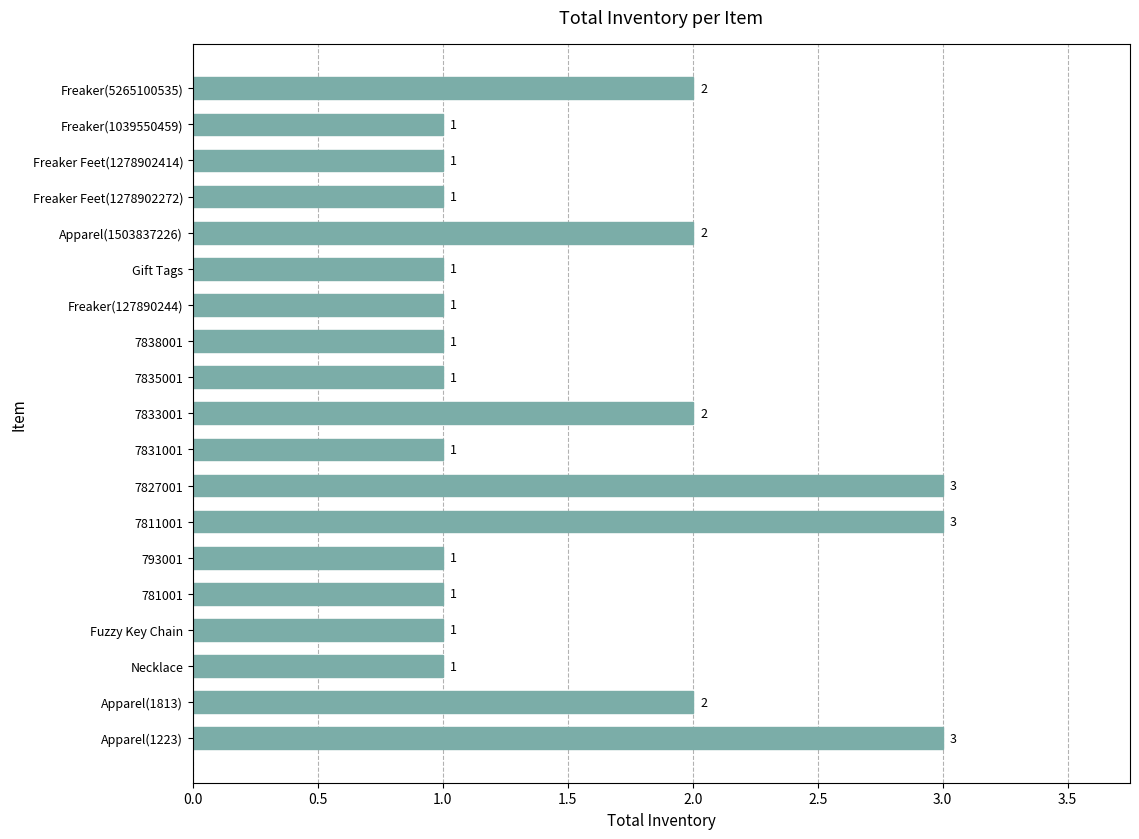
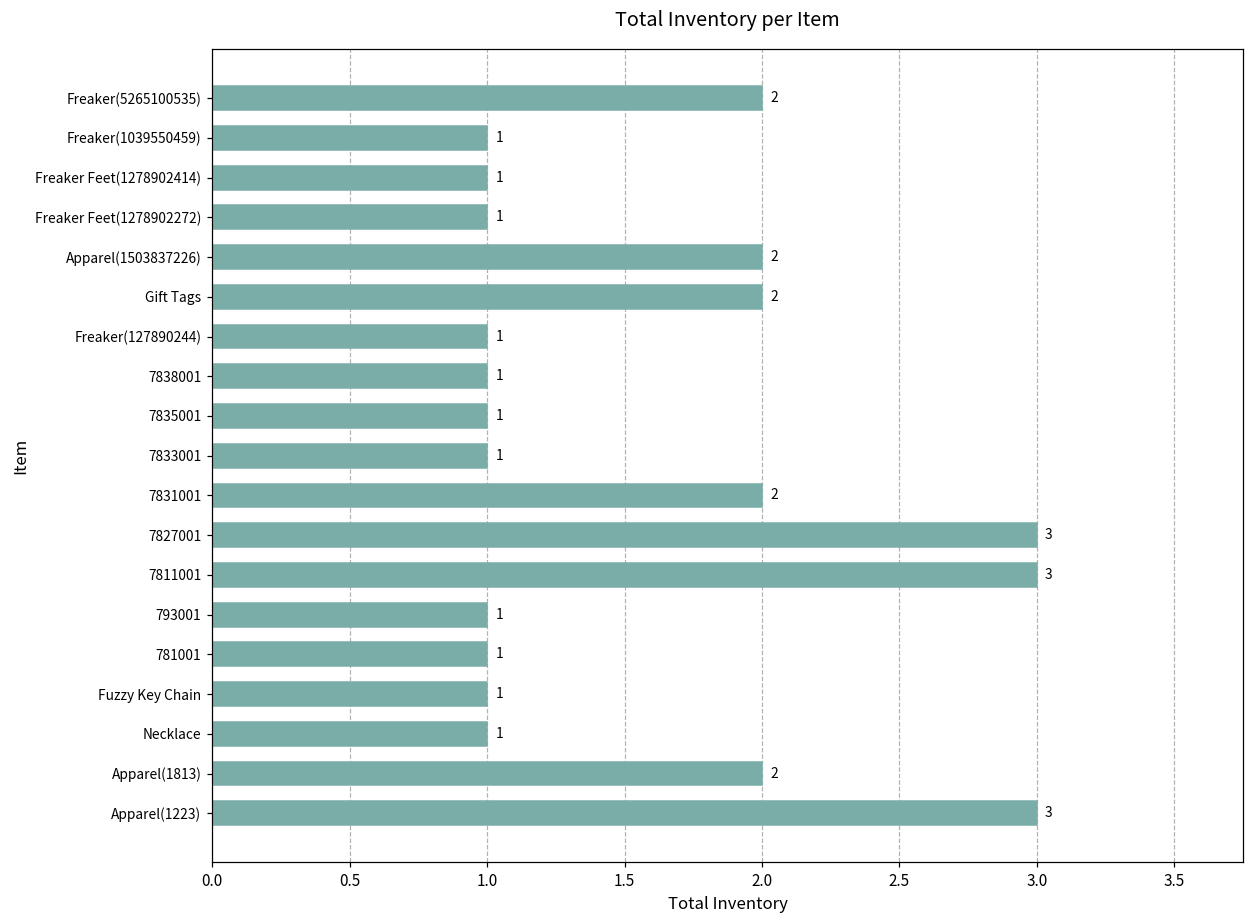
Gift Tags: 1 -> 2
7833001: 2 -> 1
7831001: 1 -> 2
